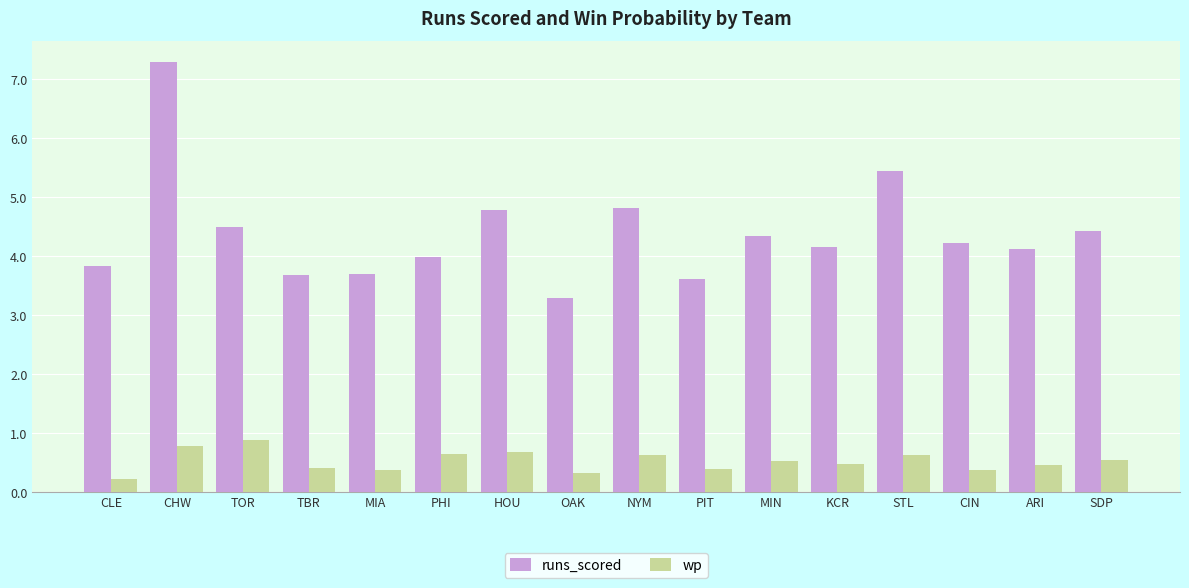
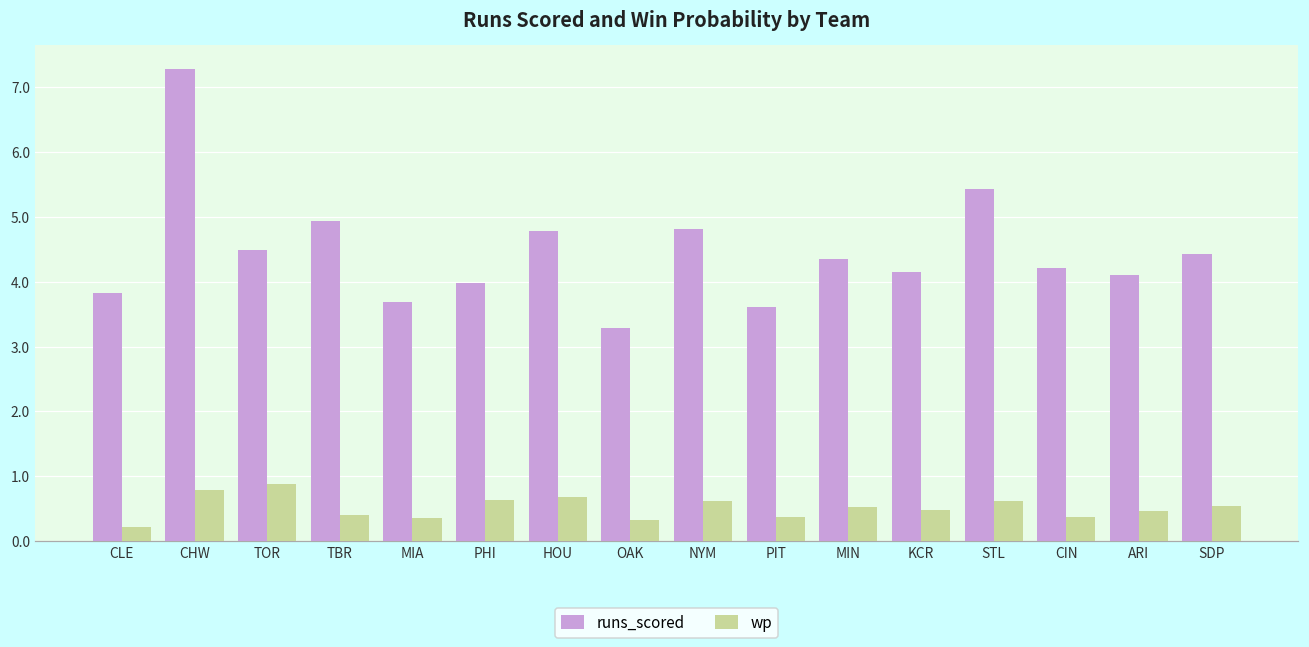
runs_scored, TBR: 3.7 -> 4.9
